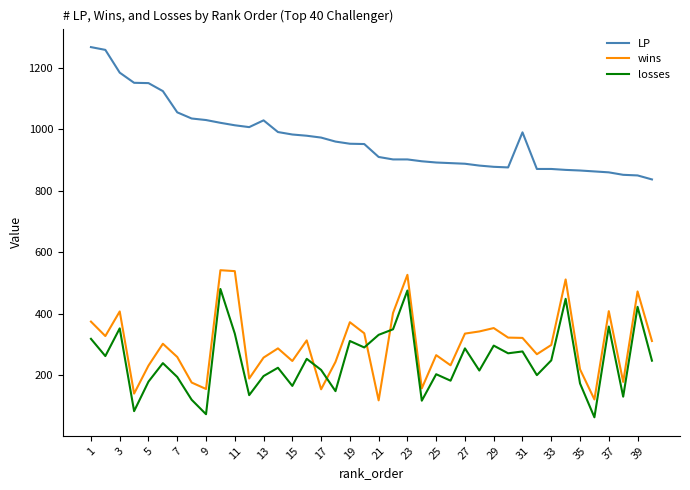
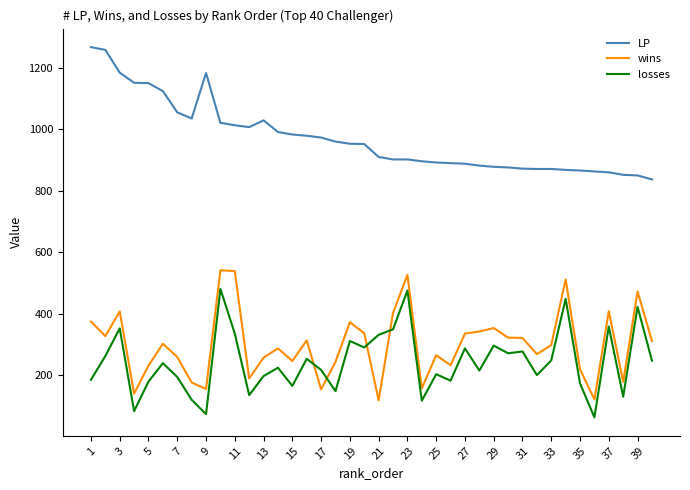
losses, 1: 320 -> 190
LP, 9: 1030 -> 1180
LP, 31: 990 -> 870
